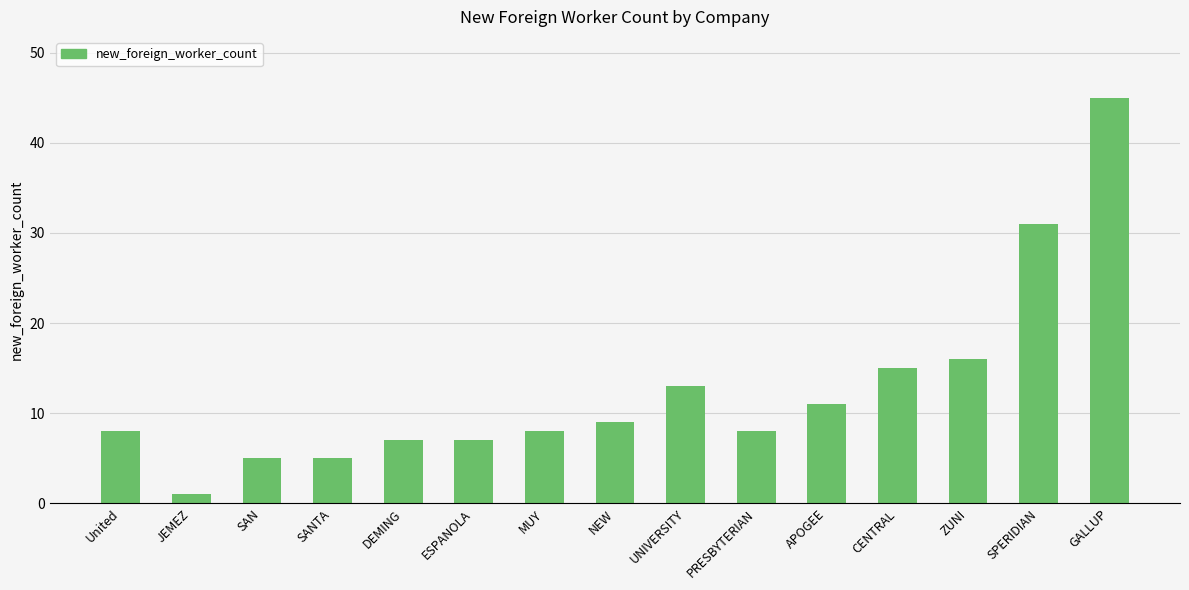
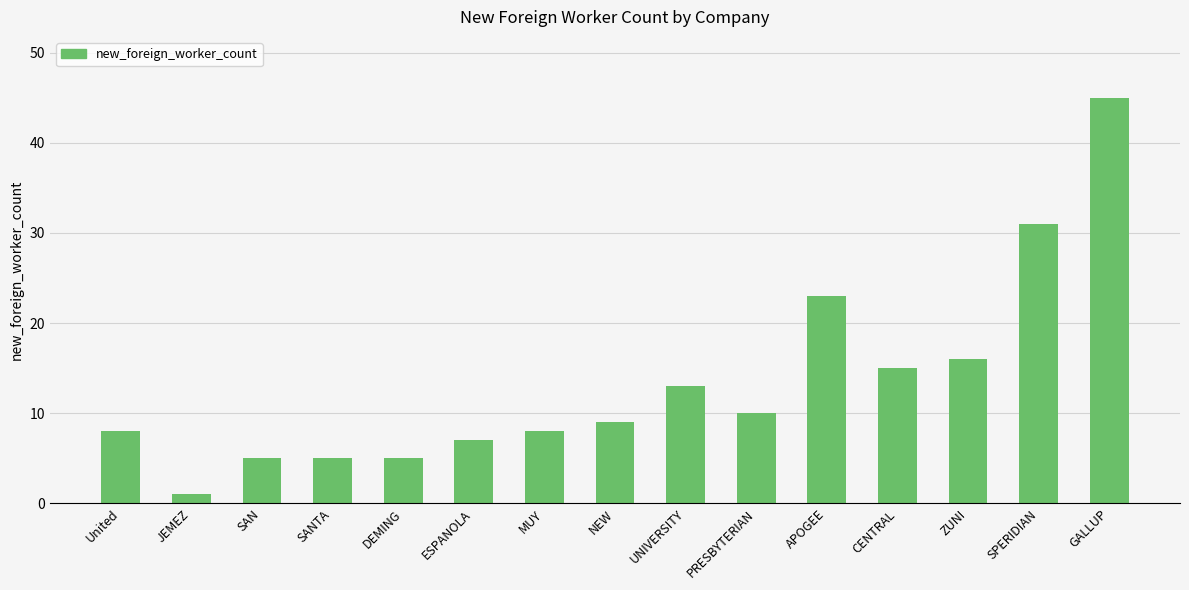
DEMING: 7 -> 5
PRESBYTERIAN: 8 -> 10
APOGEE: 11 -> 23
